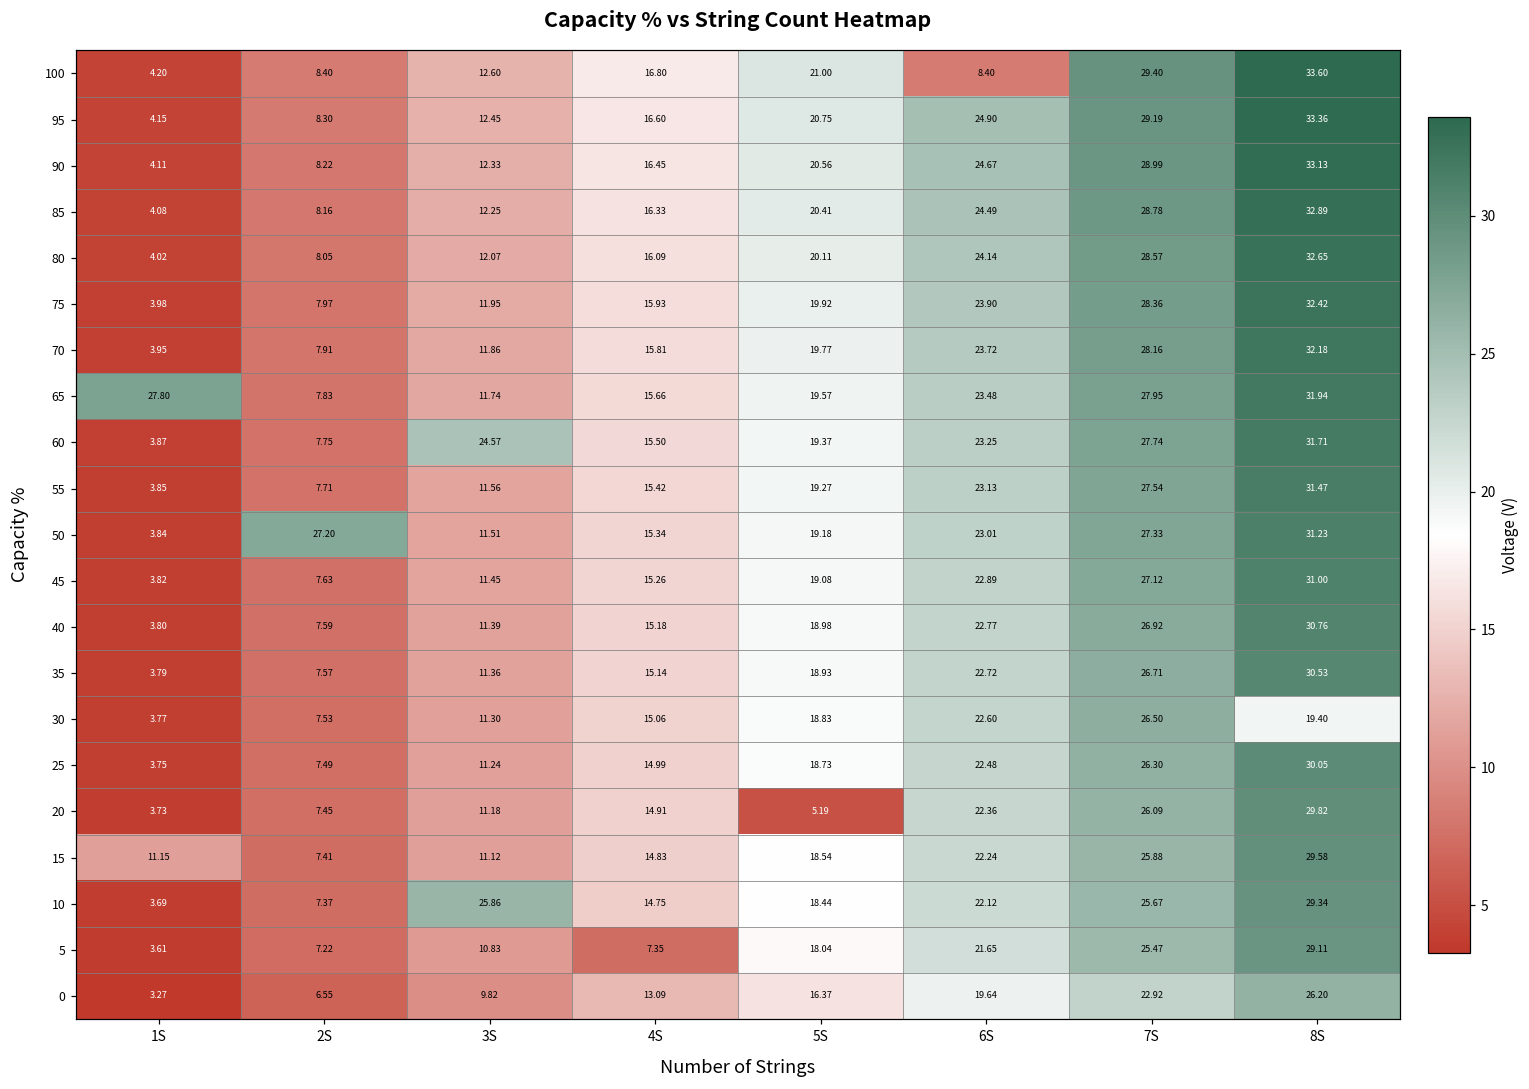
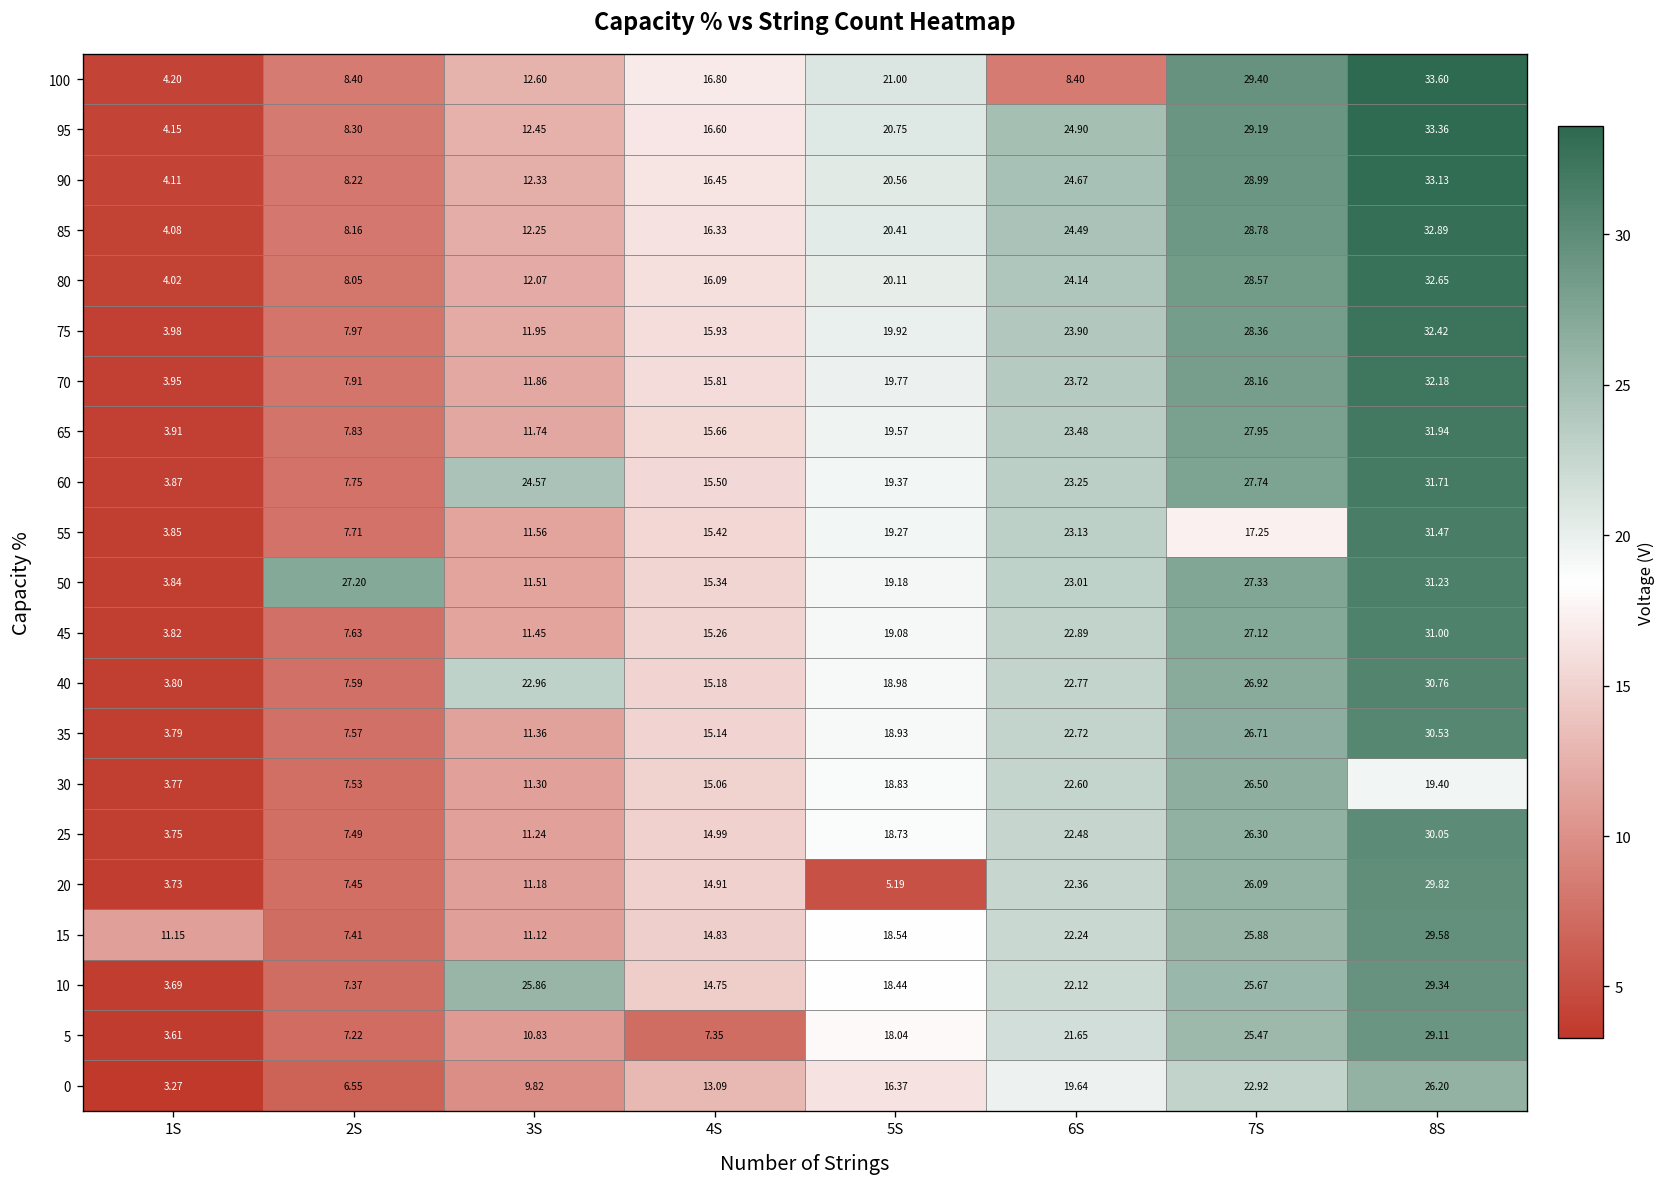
65, 1S: 27.80 -> 3.91
55, 7S: 27.54 -> 17.25
40, 3S: 11.39 -> 22.96
